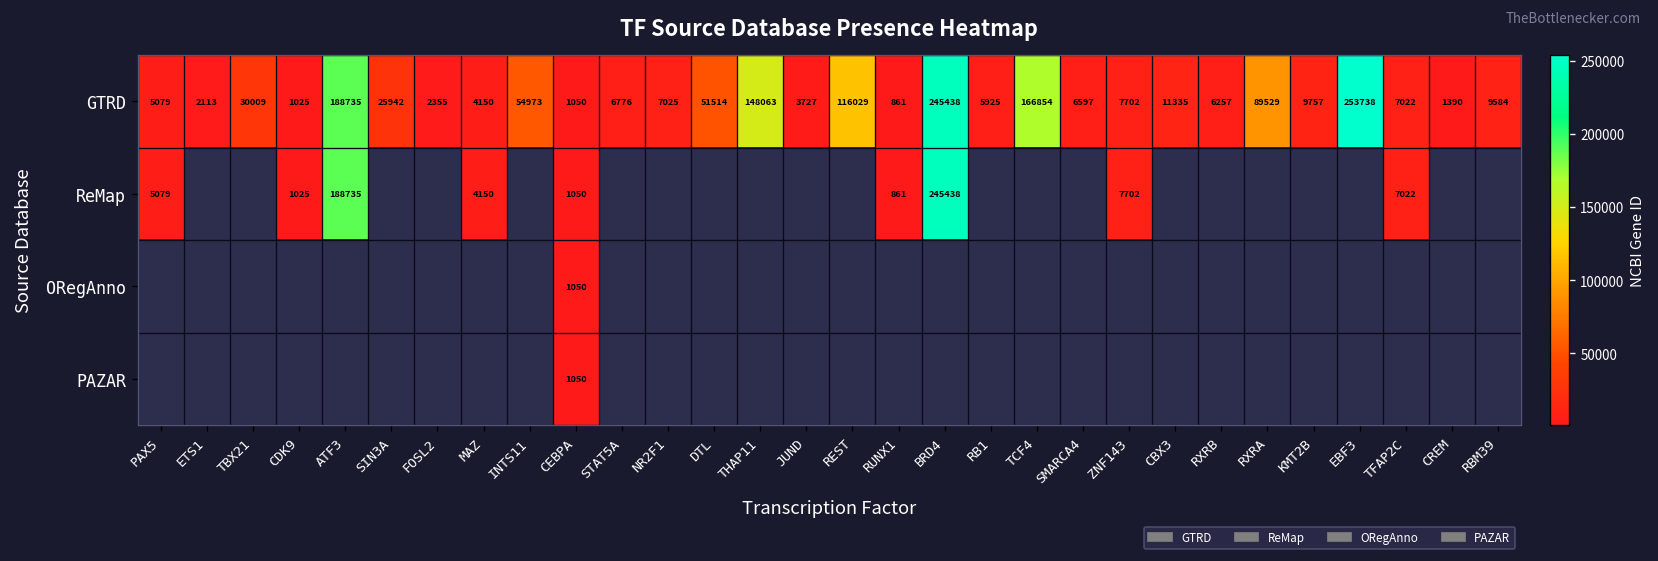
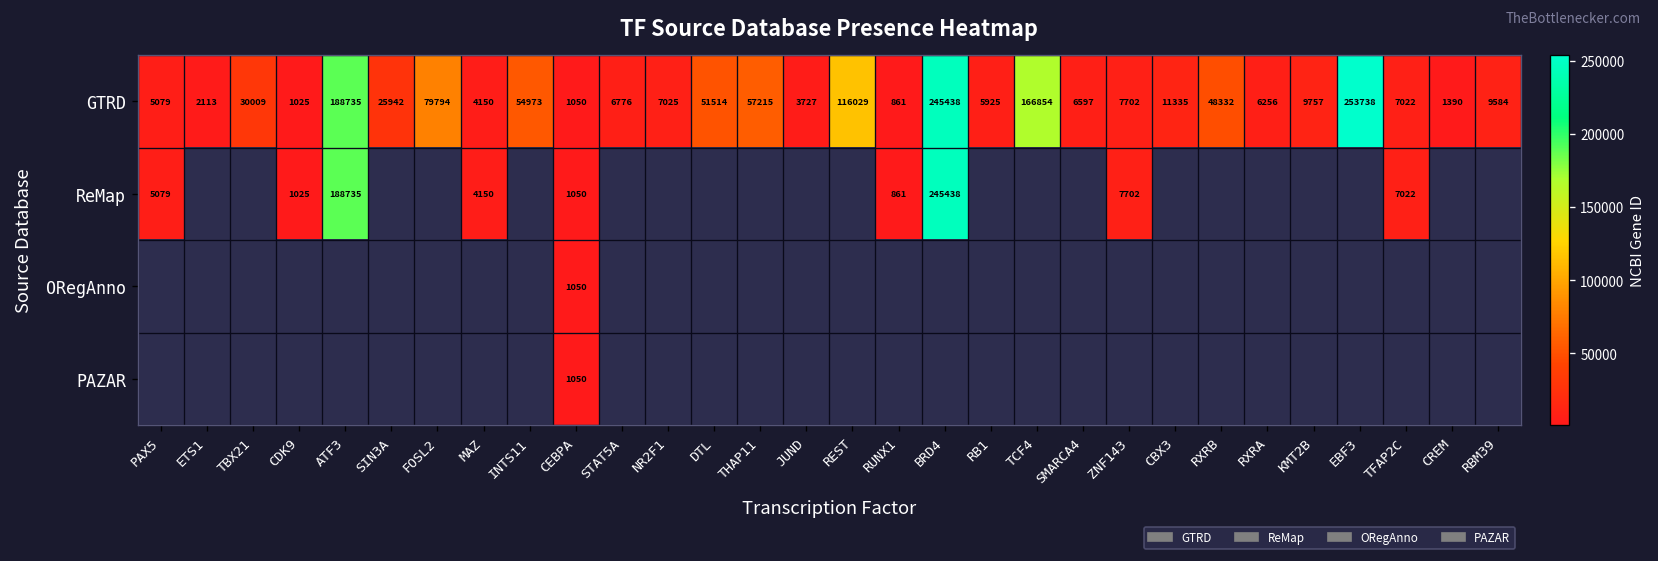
GTRD, FOSL2: 2355 -> 79794
GTRD, THAP11: 148063 -> 57215
GTRD, RXRB: 6257 -> 48332
GTRD, RXRA: 89529 -> 6256
